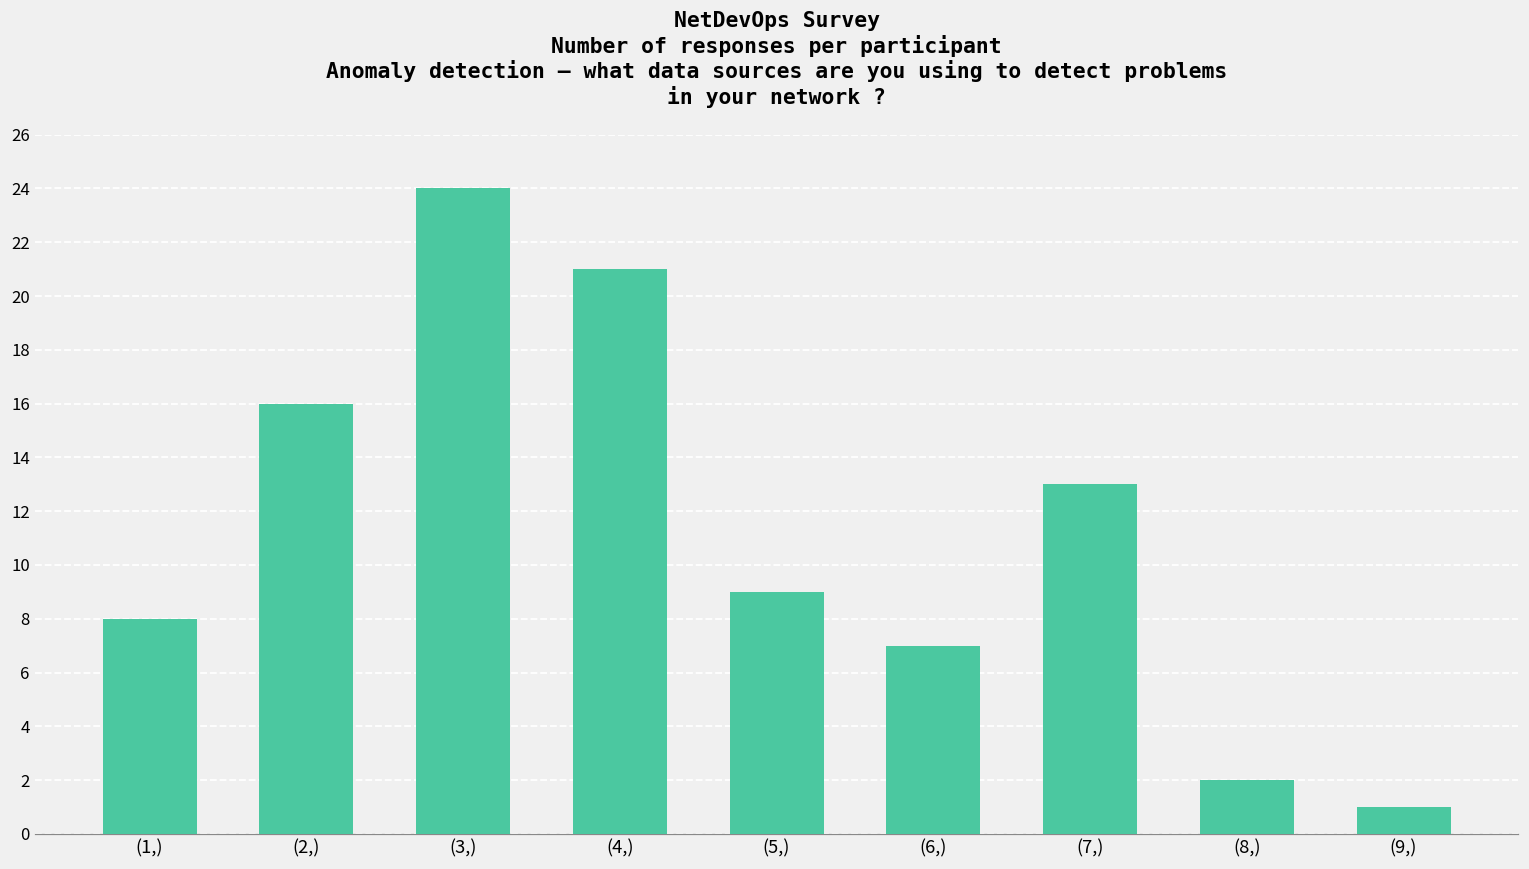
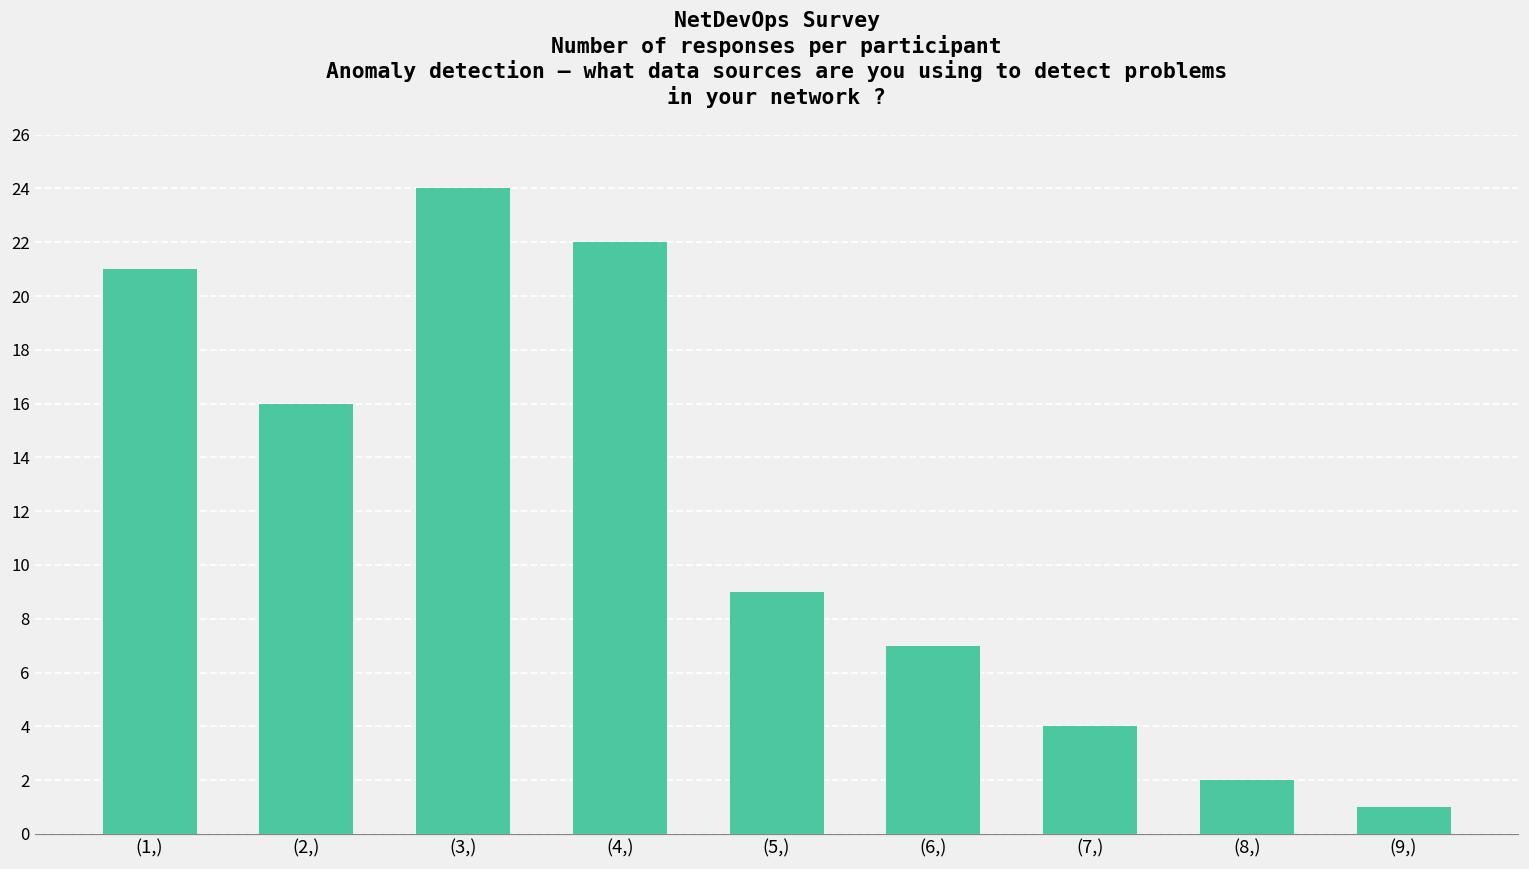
(1,): 8 -> 21
(4,): 21 -> 22
(7,): 13 -> 4
